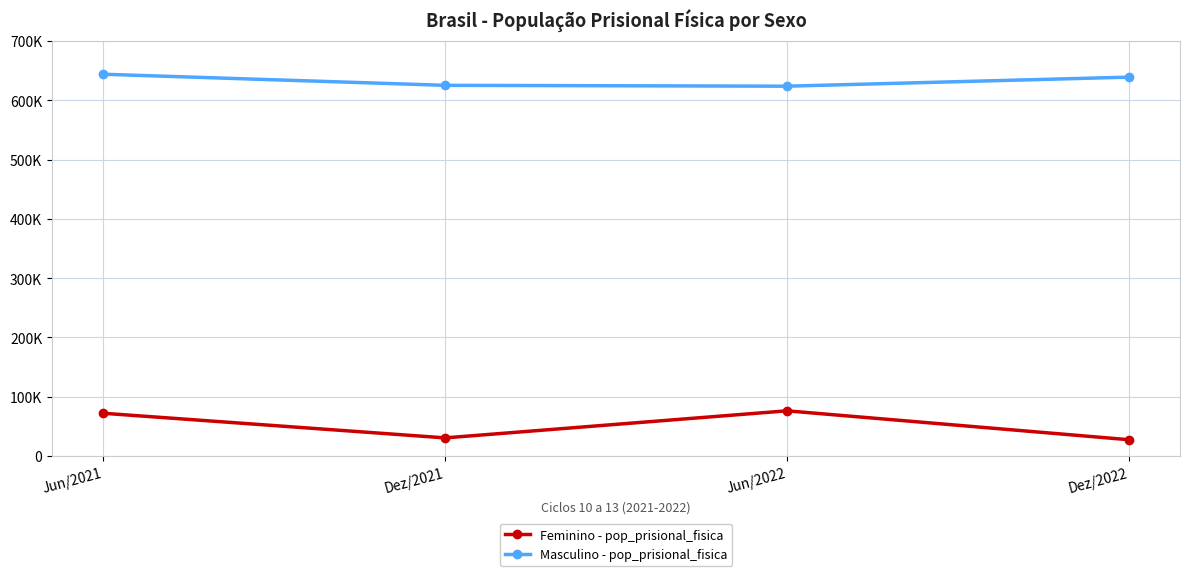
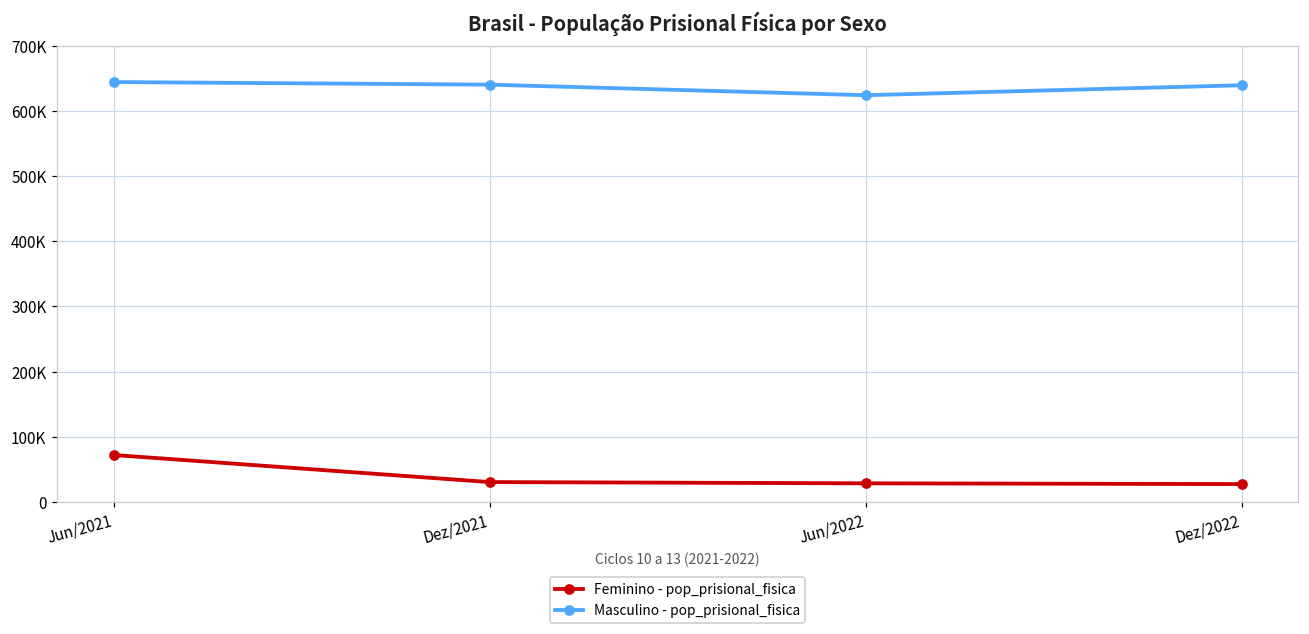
Masculino - pop_prisional_fisica, Dez/2021: 630000 -> 640000
Feminino - pop_prisional_fisica, Jun/2022: 80000 -> 30000
